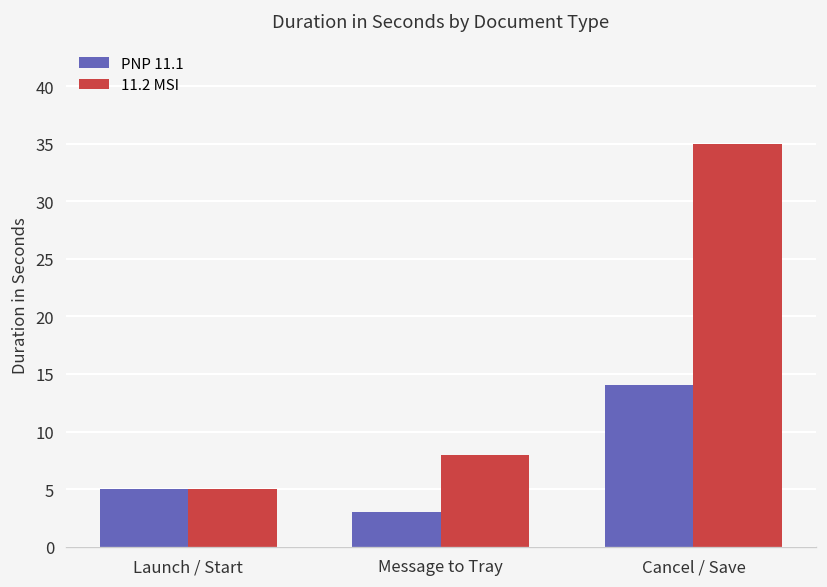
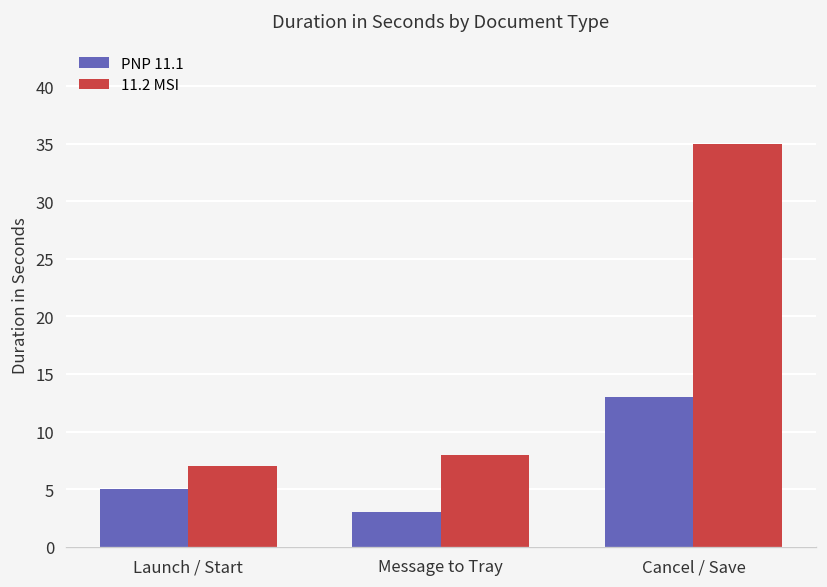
11.2 MSI, Launch / Start: 5 -> 7
PNP 11.1, Cancel / Save: 14 -> 13
